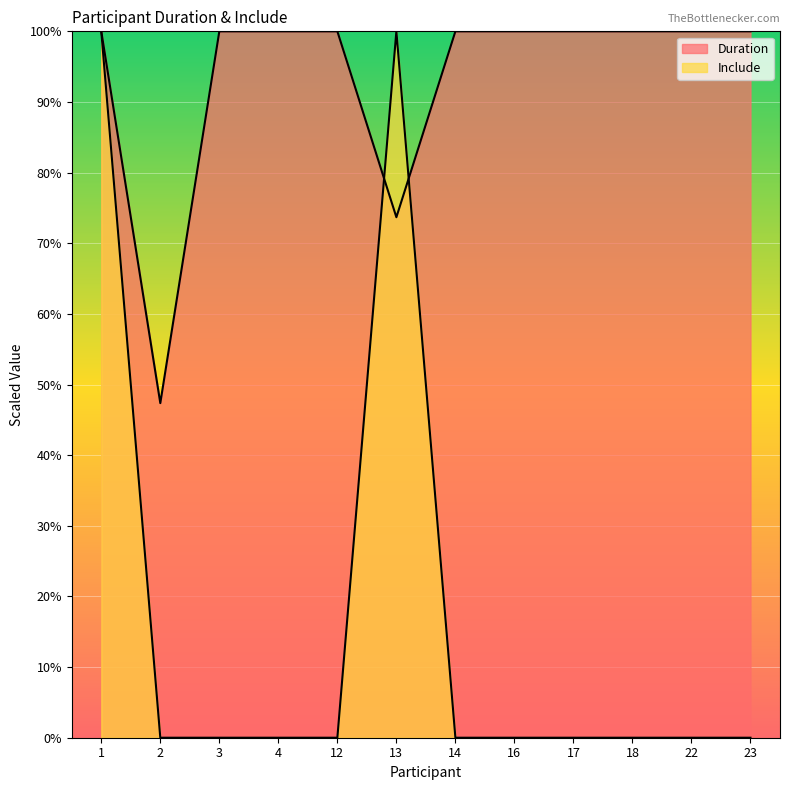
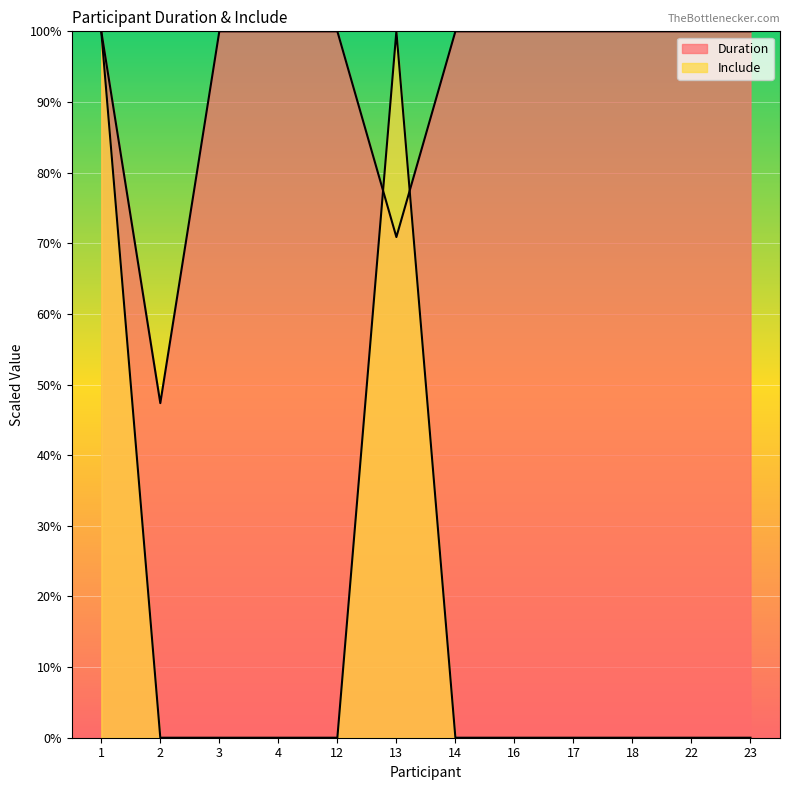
Duration, 13: 74% -> 71%
